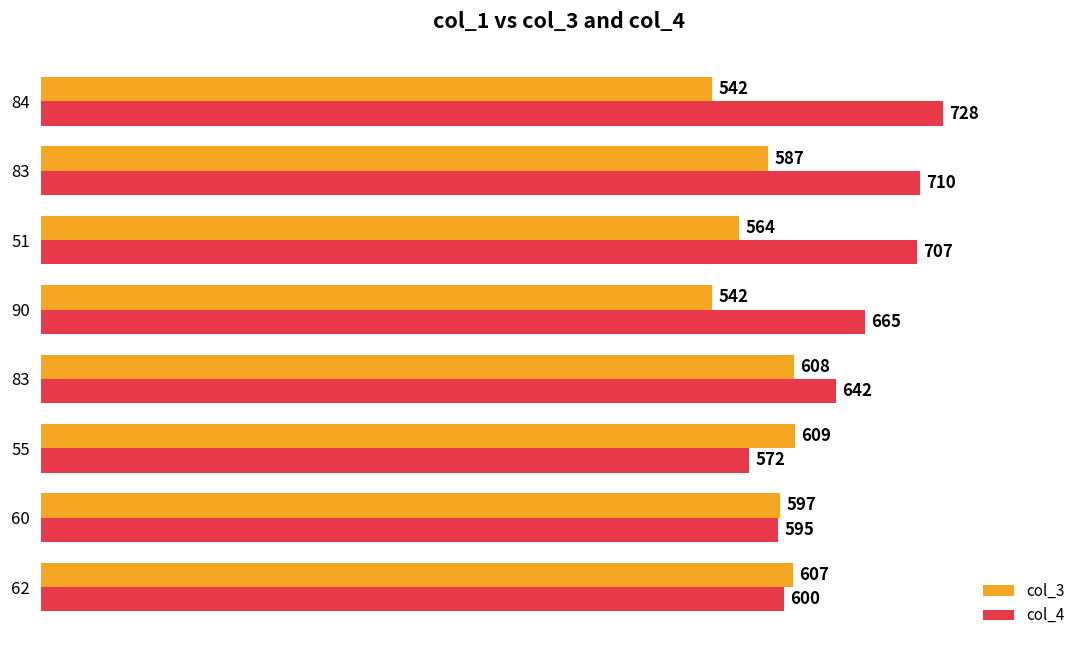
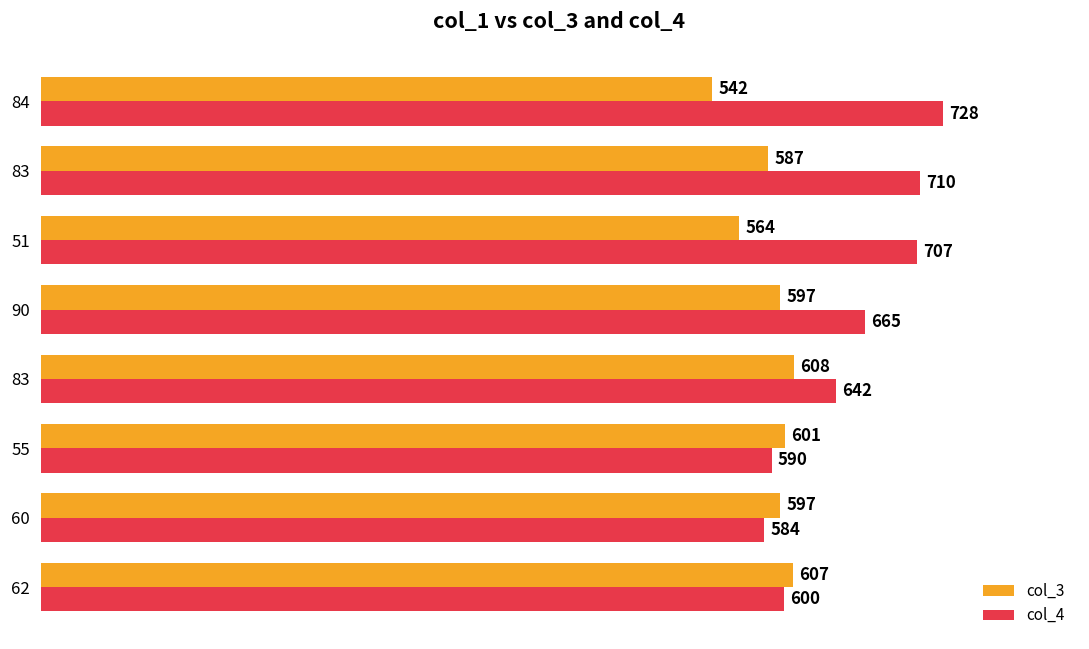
col_3, 90: 542 -> 597
col_3, 55: 609 -> 601
col_4, 55: 572 -> 590
col_4, 60: 595 -> 584
